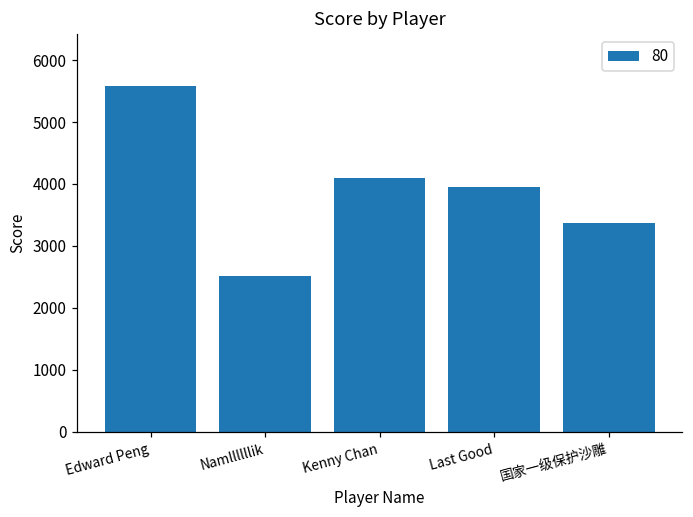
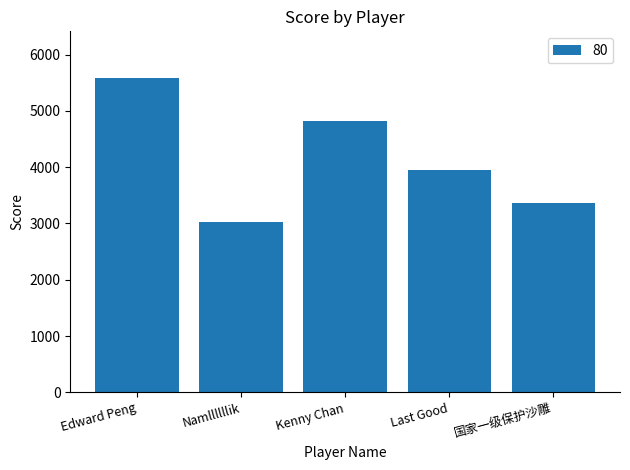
Namllllllik: 2500 -> 3000
Kenny Chan: 4100 -> 4800
